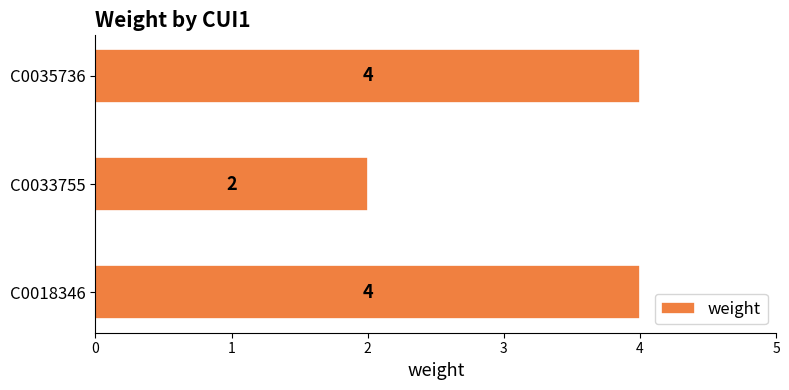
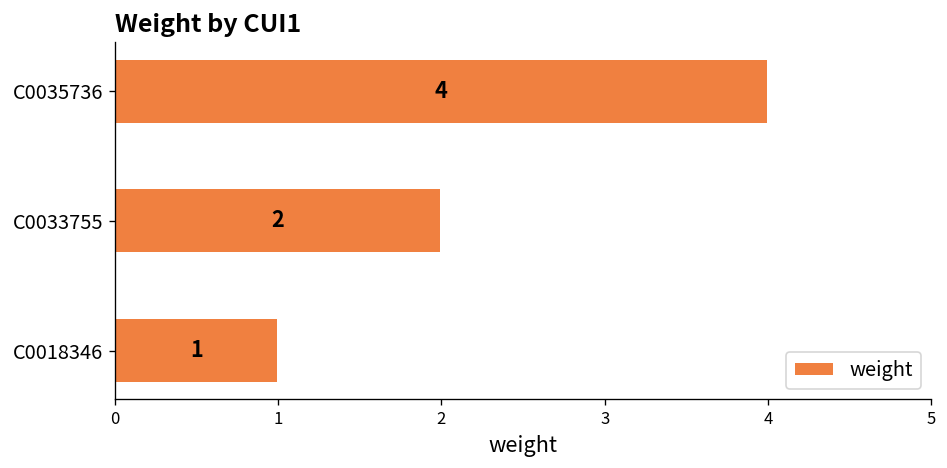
C0018346: 4 -> 1
